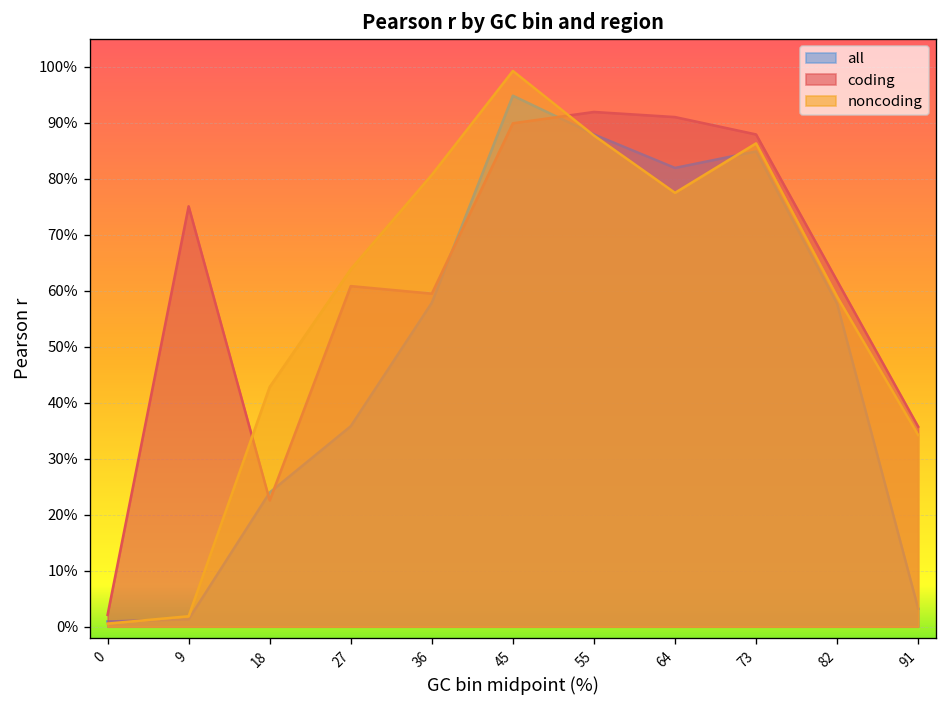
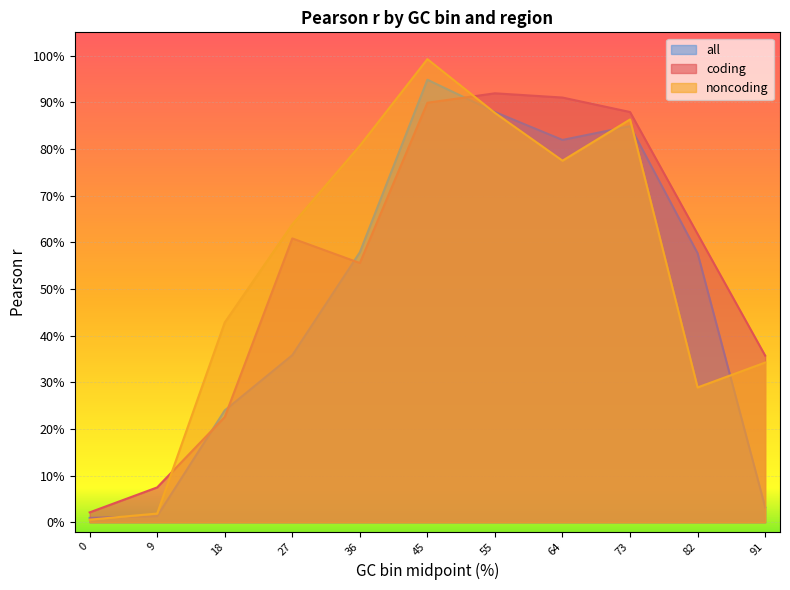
coding, 9: 75% -> 7%
coding, 36: 59% -> 56%
noncoding, 82: 59% -> 29%
